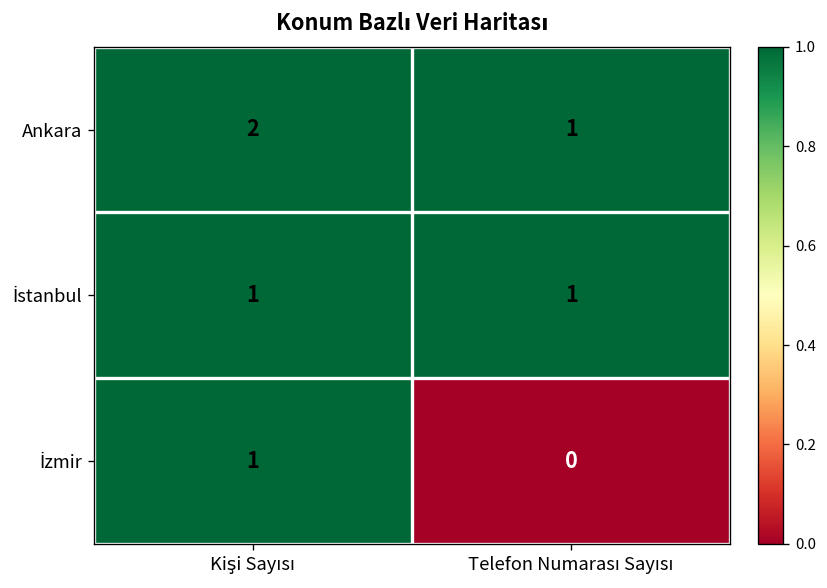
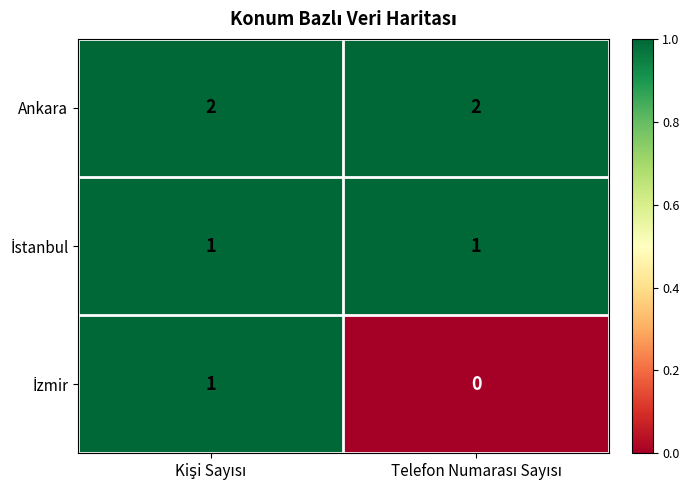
Ankara, Telefon Numarası Sayısı: 1 -> 2
